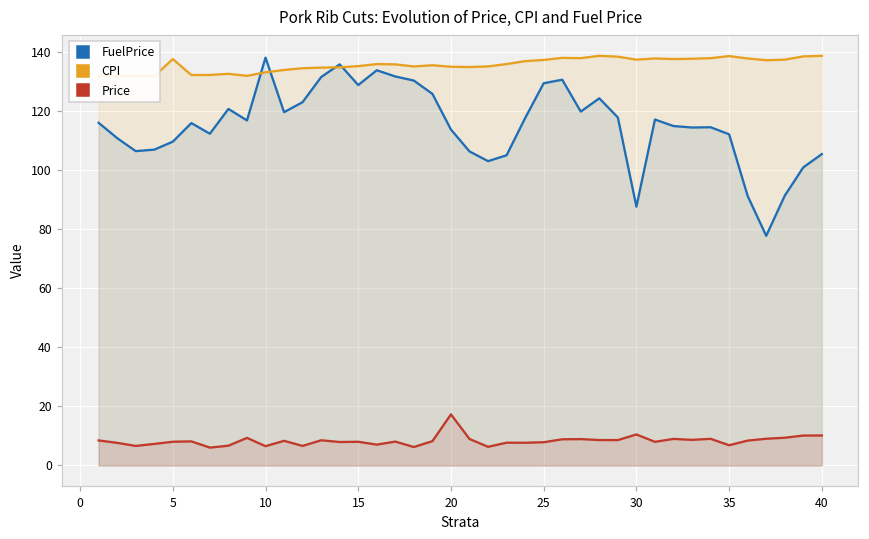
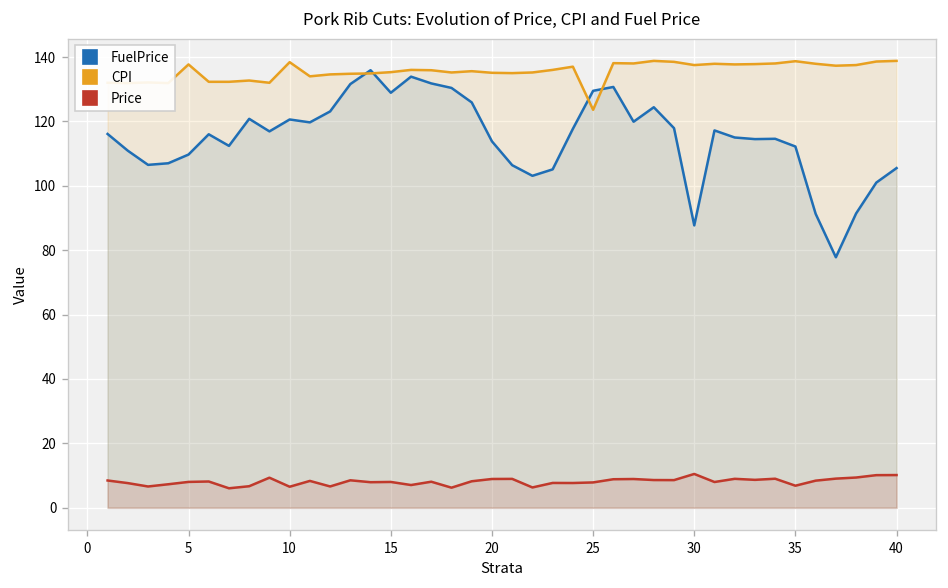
FuelPrice, 10: 138 -> 121
CPI, 10: 133 -> 138
Price, 20: 17 -> 9
CPI, 25: 137 -> 124
